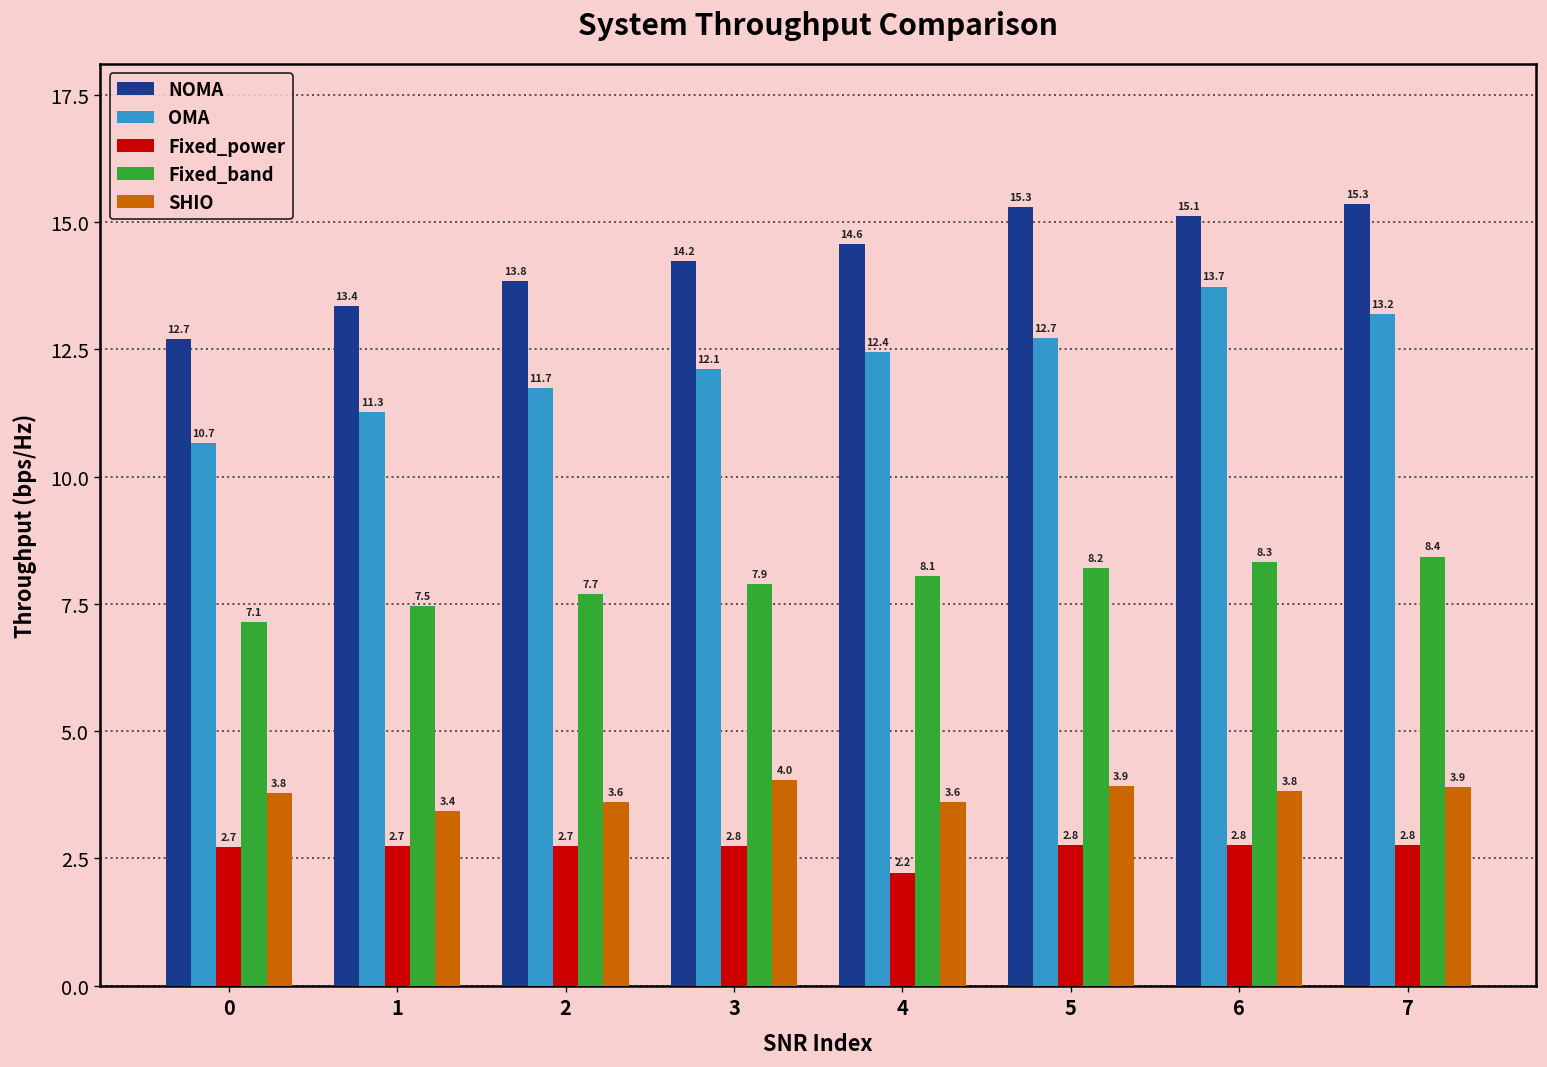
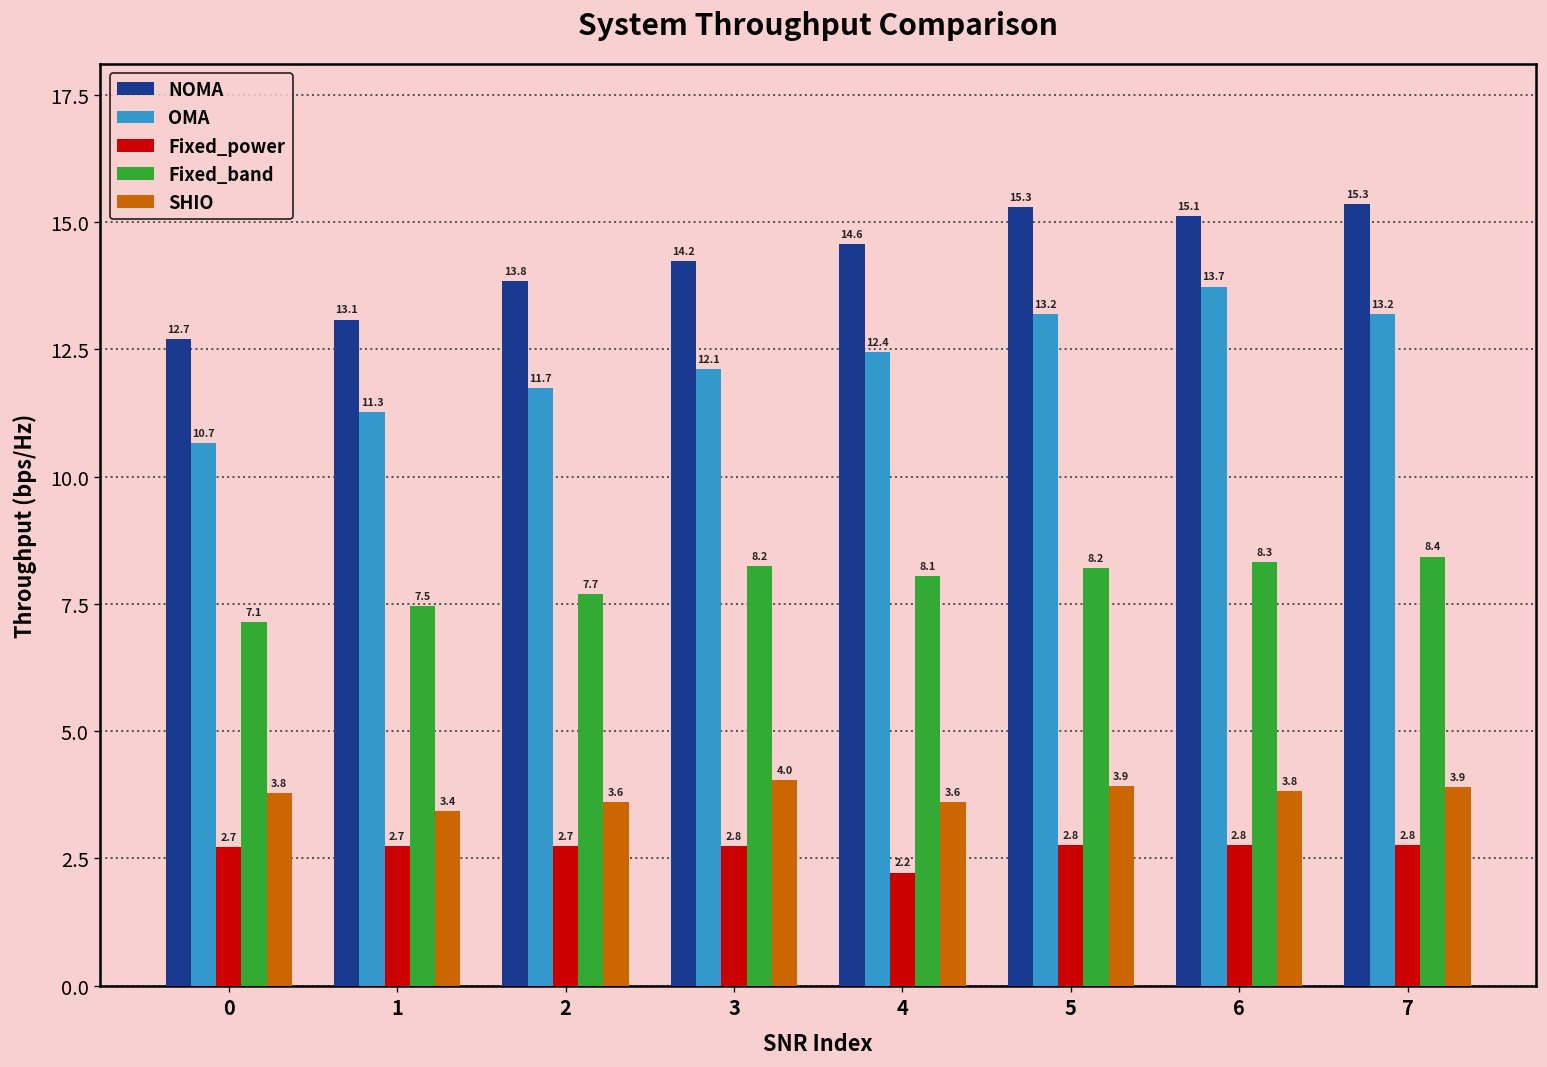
NOMA, 1: 13.4 -> 13.1
Fixed_band, 3: 7.9 -> 8.2
OMA, 5: 12.7 -> 13.2
